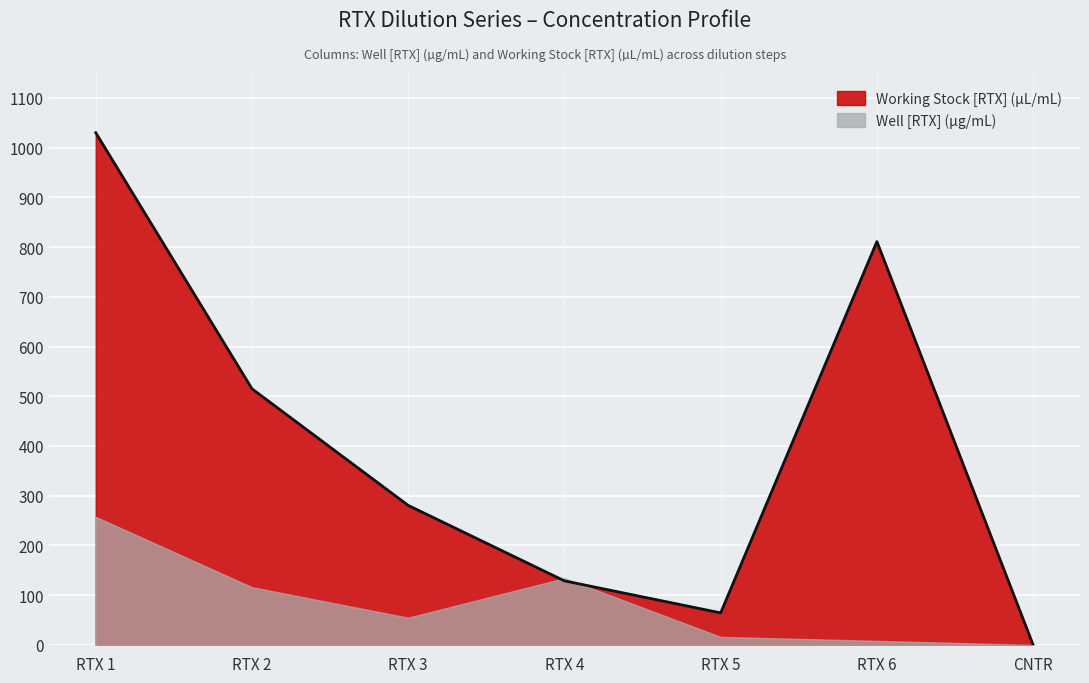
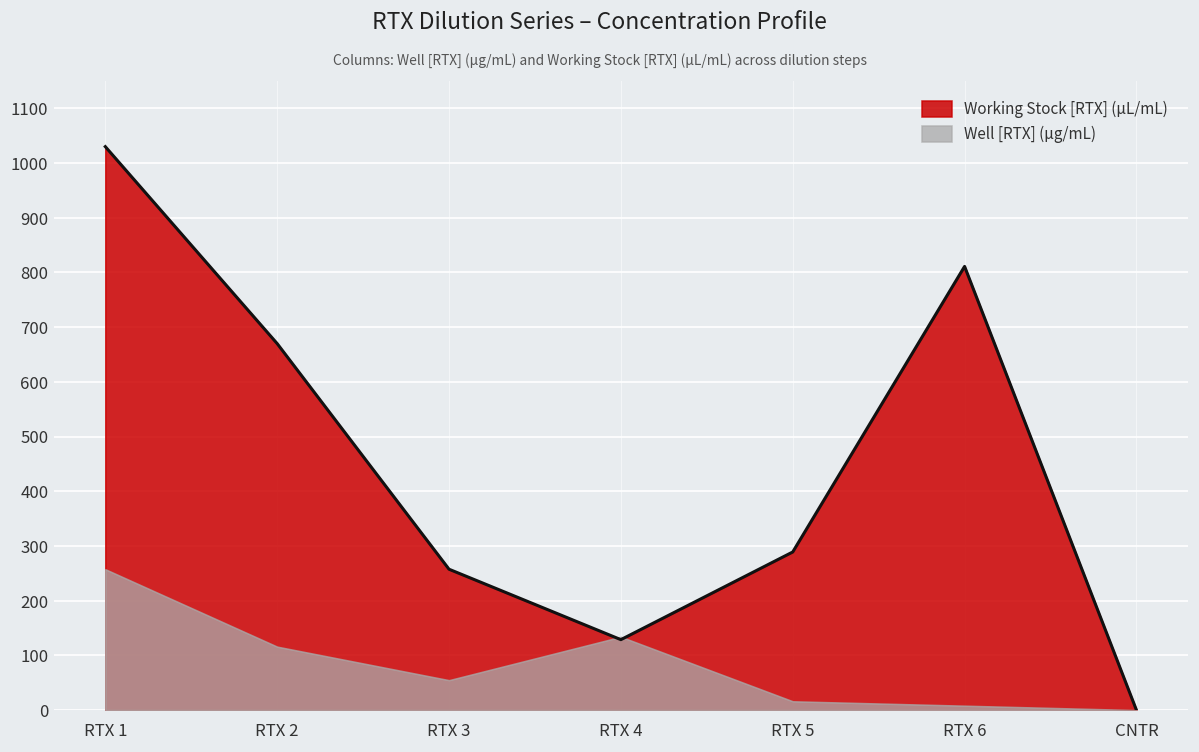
Working Stock [RTX] (µL/mL), RTX 2: 520 -> 670
Working Stock [RTX] (µL/mL), RTX 3: 280 -> 260
Working Stock [RTX] (µL/mL), RTX 5: 60 -> 290
